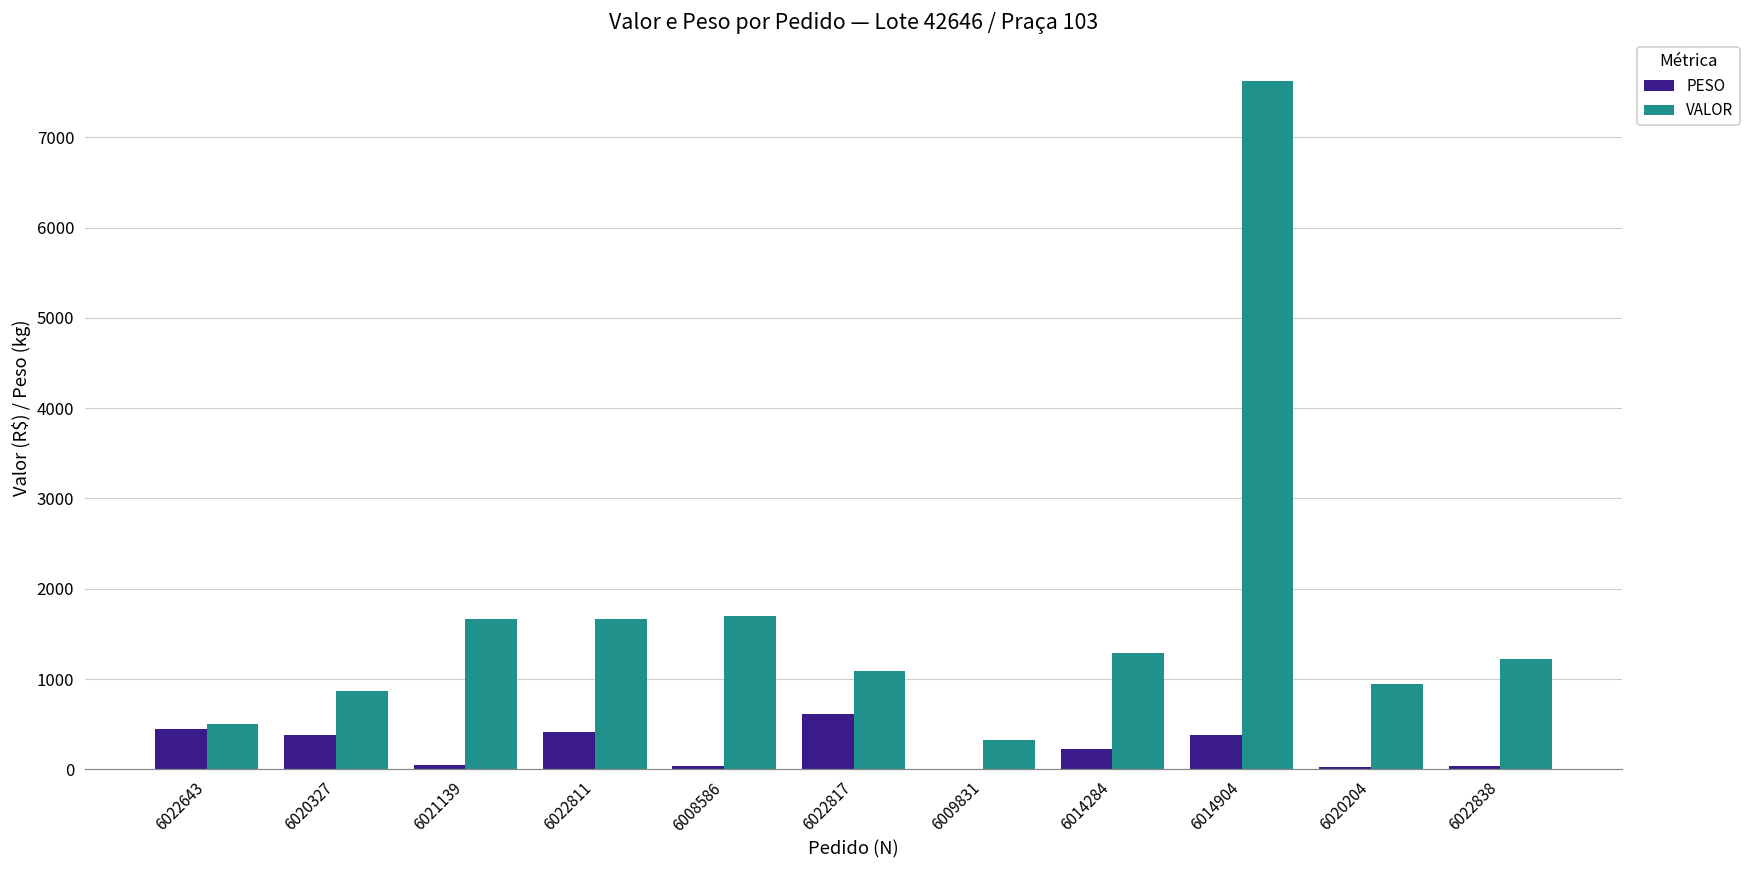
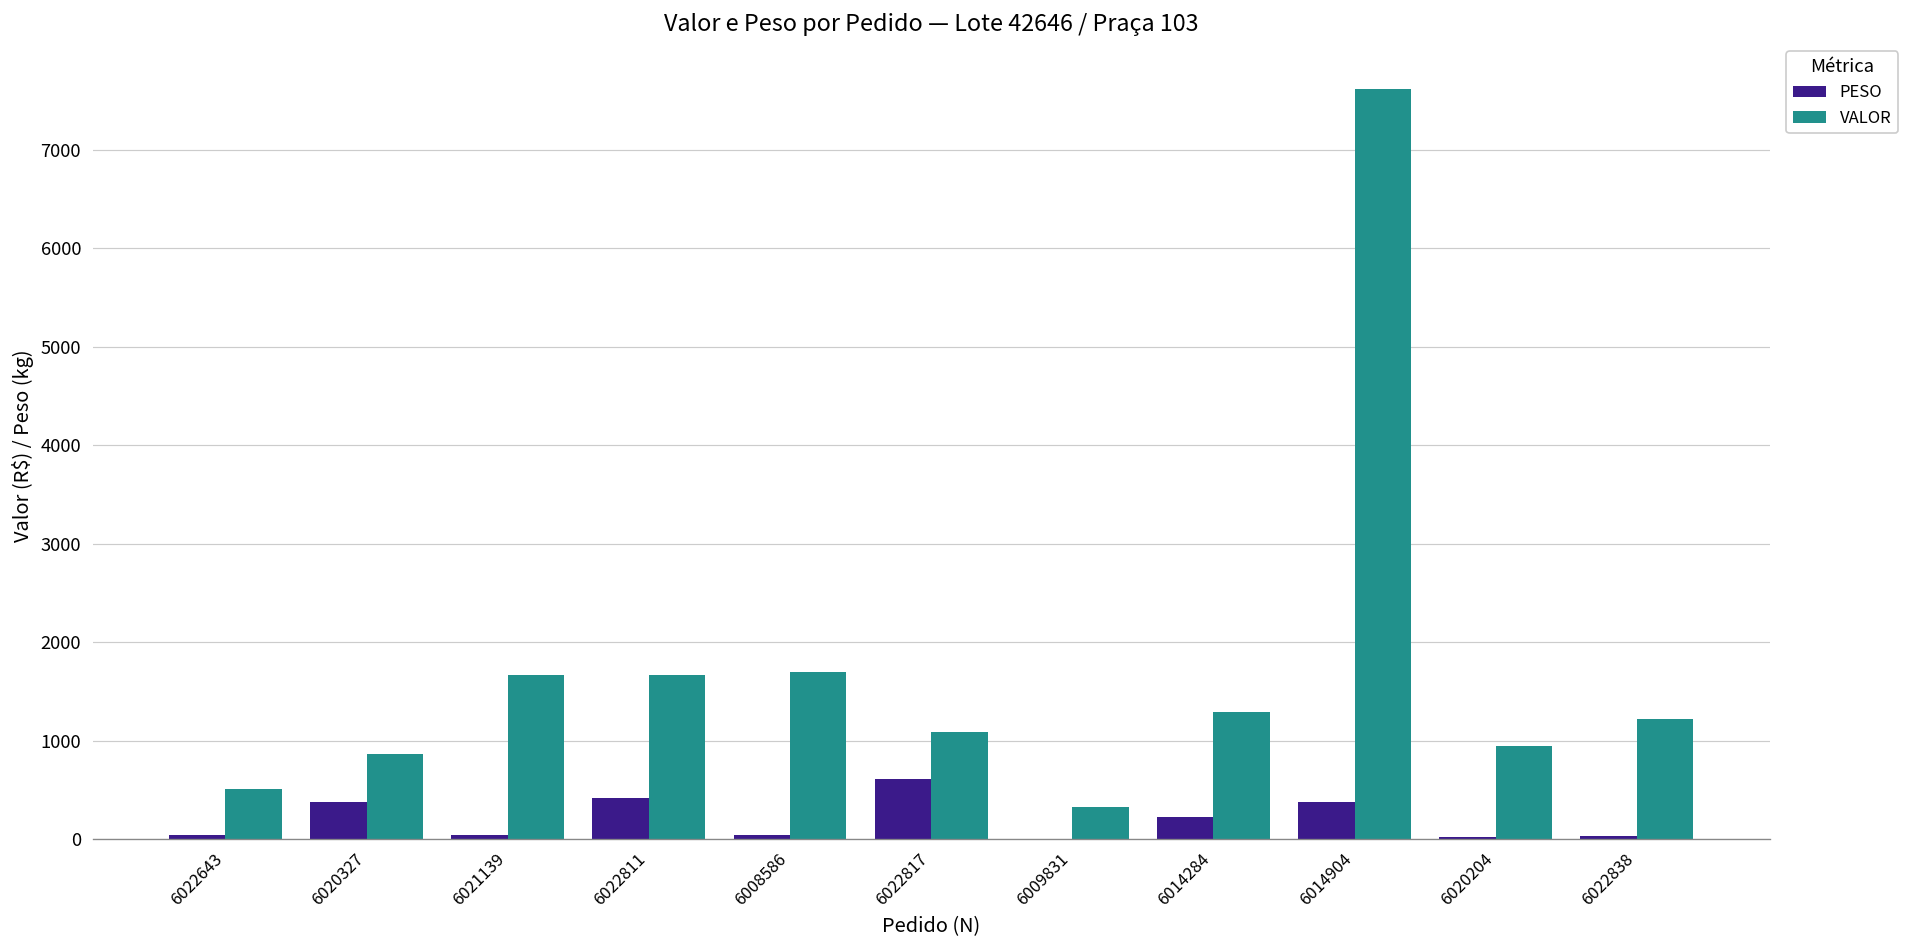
PESO, 6022643: 400 -> 0
